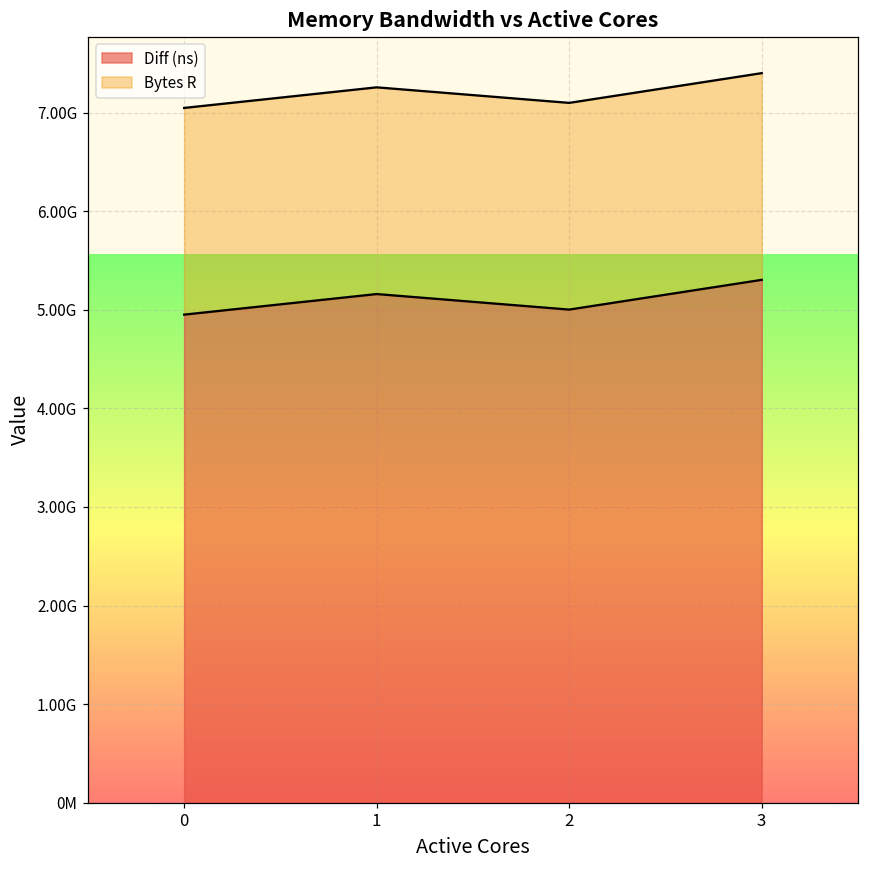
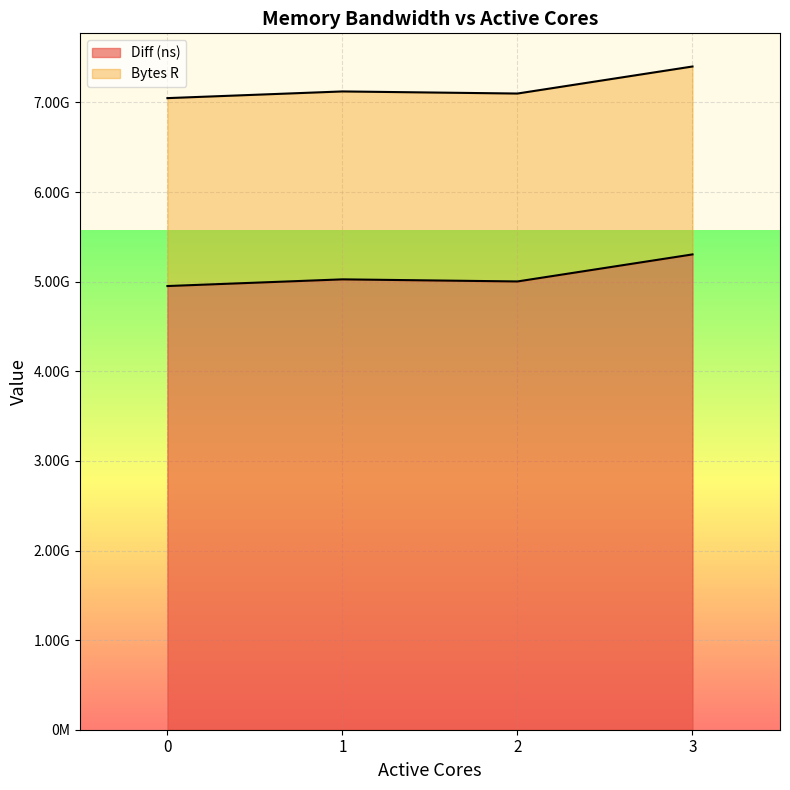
Diff (ns), 1: 5200000000 -> 5000000000
